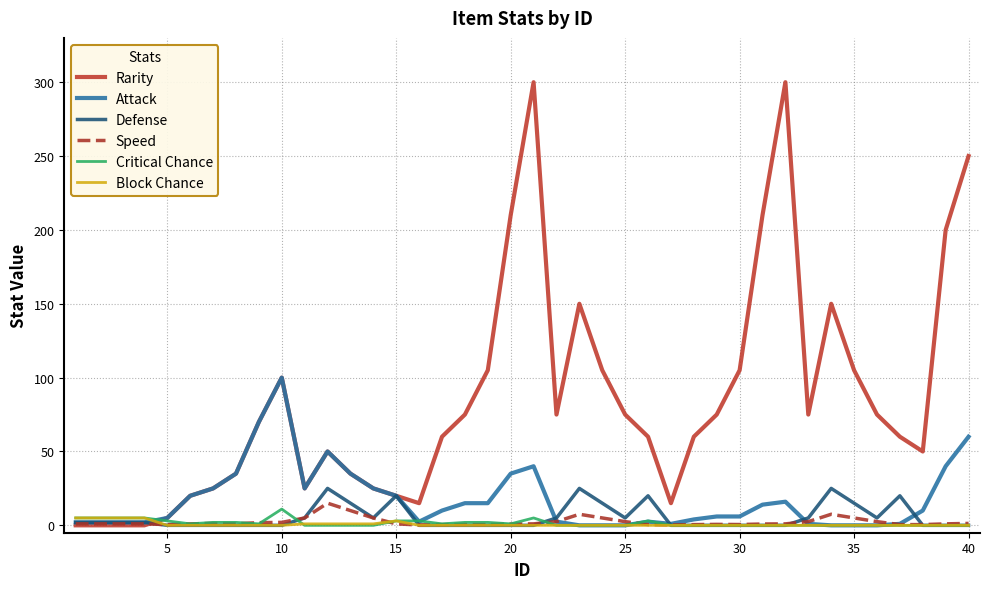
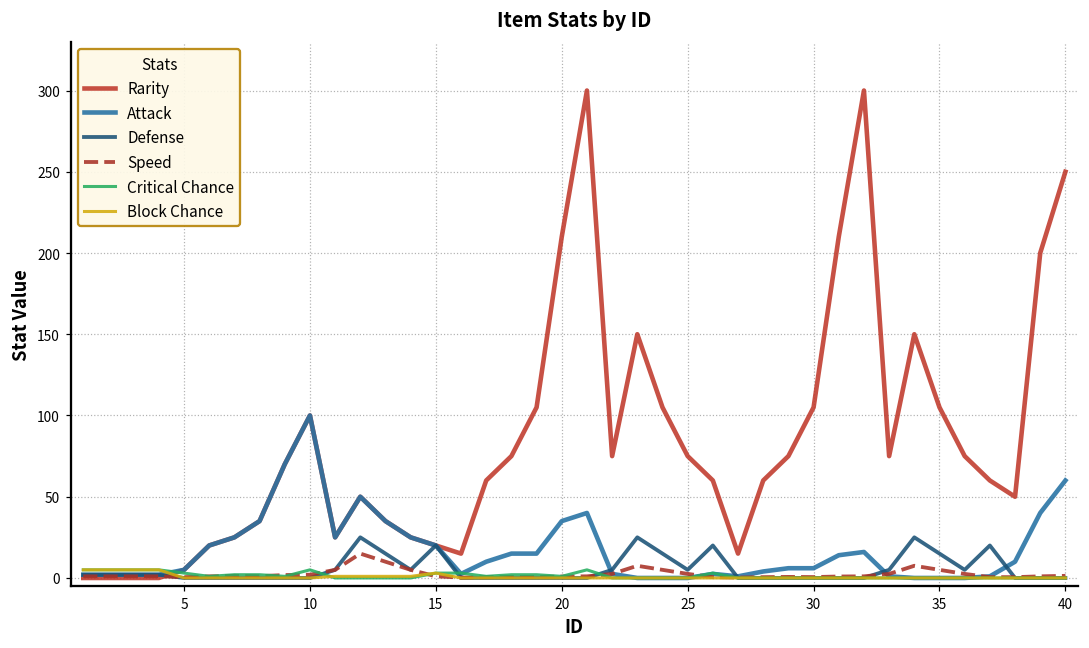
Critical Chance, 10: 11 -> 5
